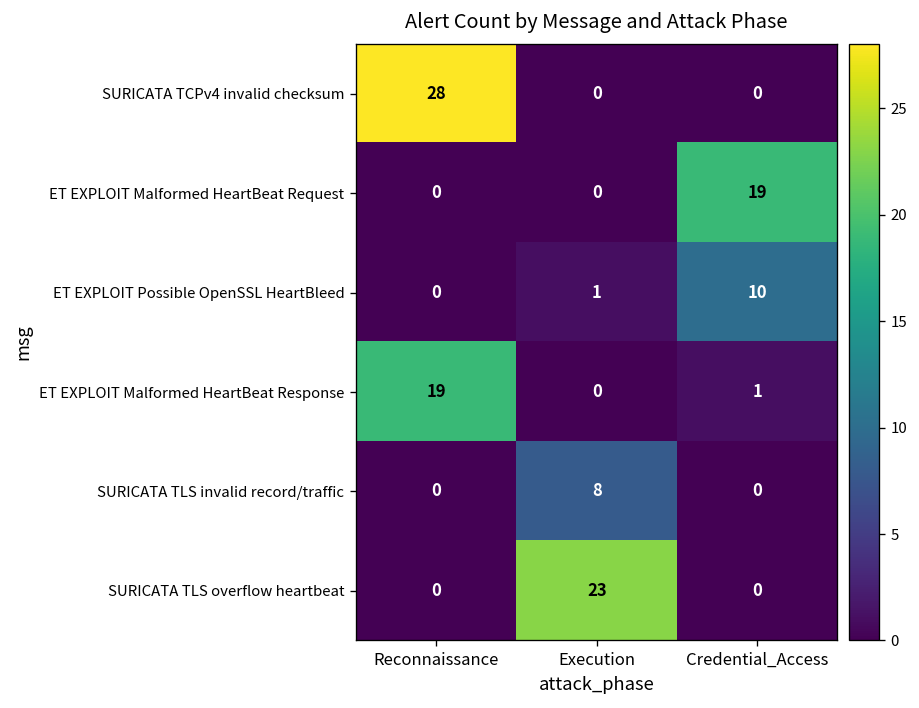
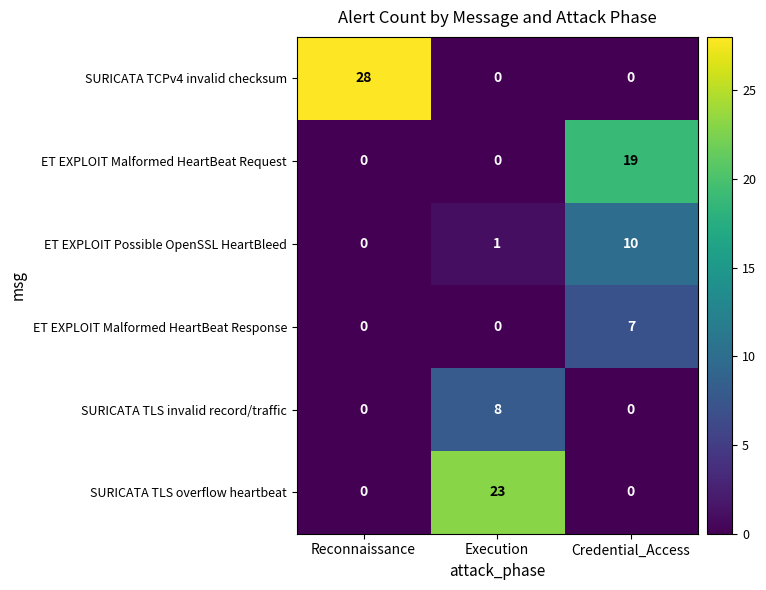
ET EXPLOIT Malformed HeartBeat Response, Reconnaissance: 19 -> 0
ET EXPLOIT Malformed HeartBeat Response, Credential_Access: 1 -> 7
